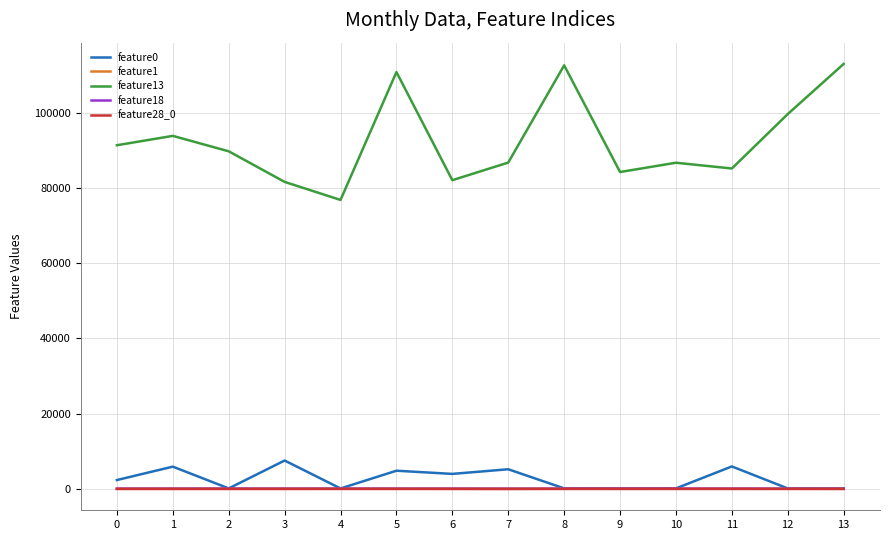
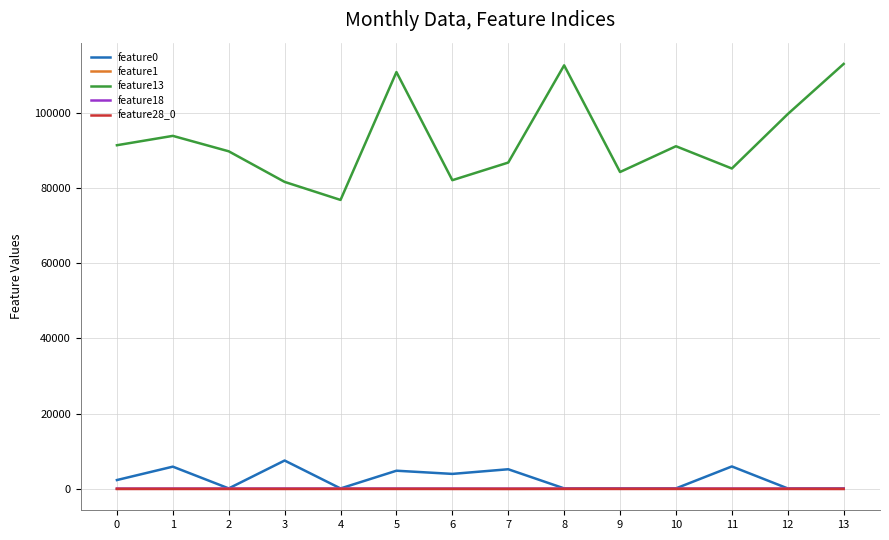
feature13, 10: 87000 -> 91000
